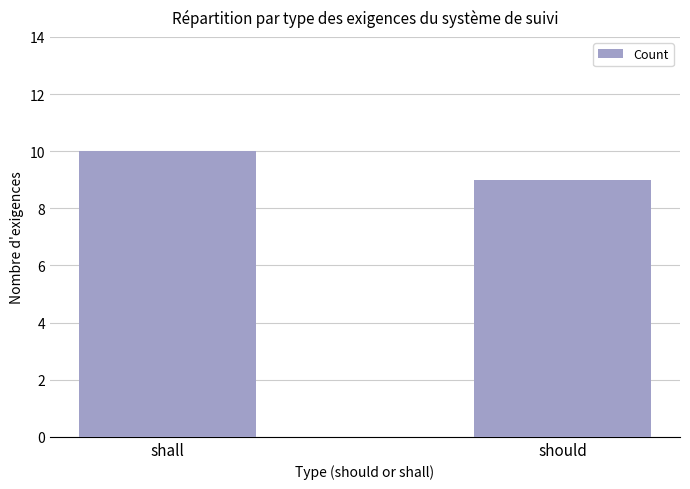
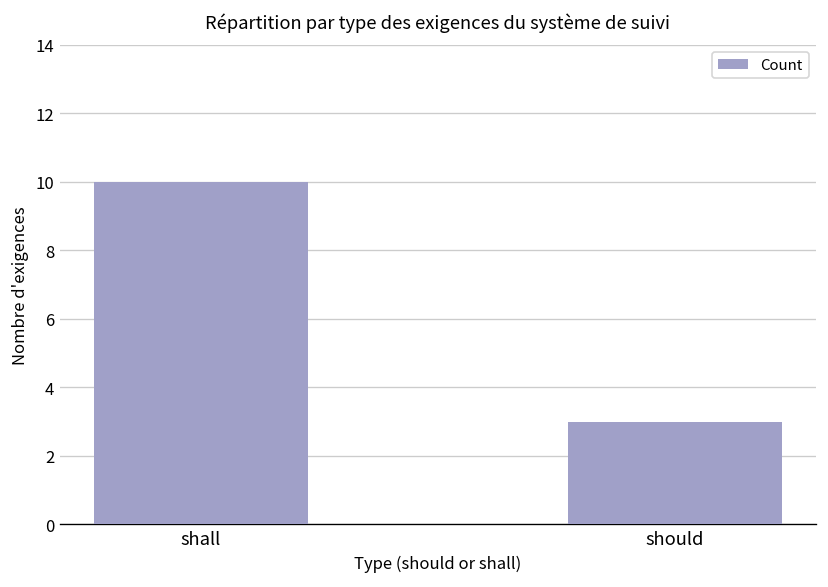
should: 9 -> 3
